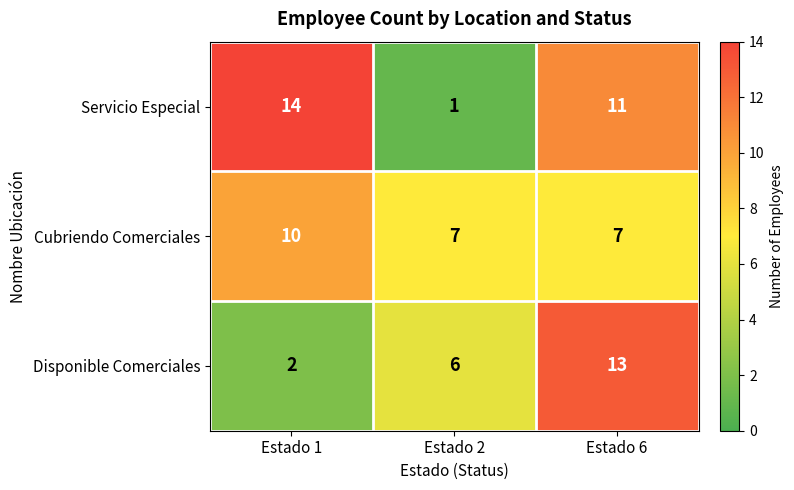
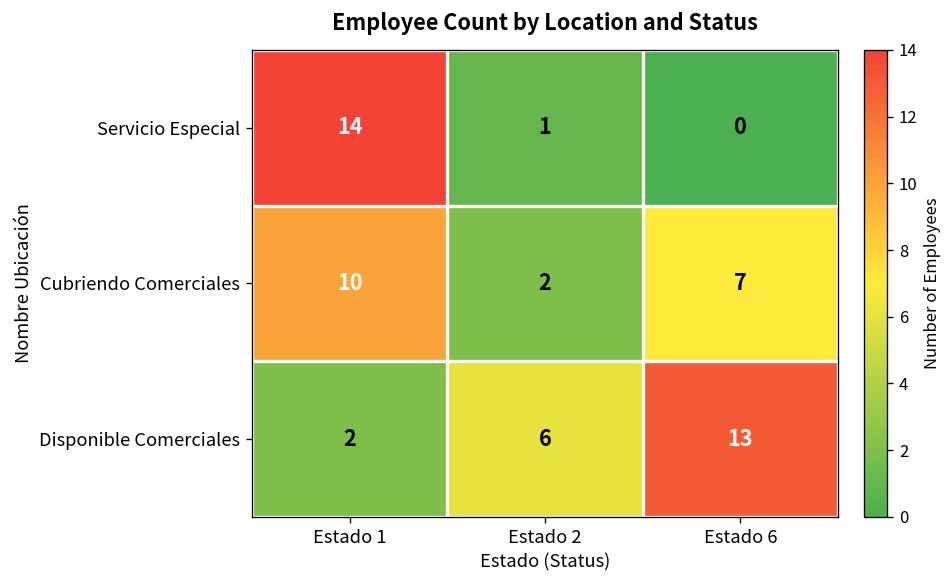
Servicio Especial, Estado 6: 11 -> 0
Cubriendo Comerciales, Estado 2: 7 -> 2
